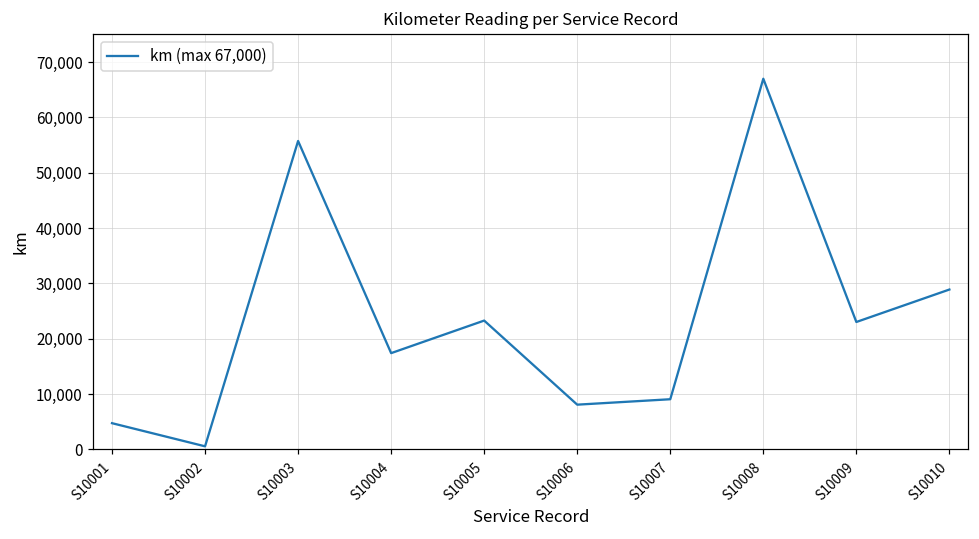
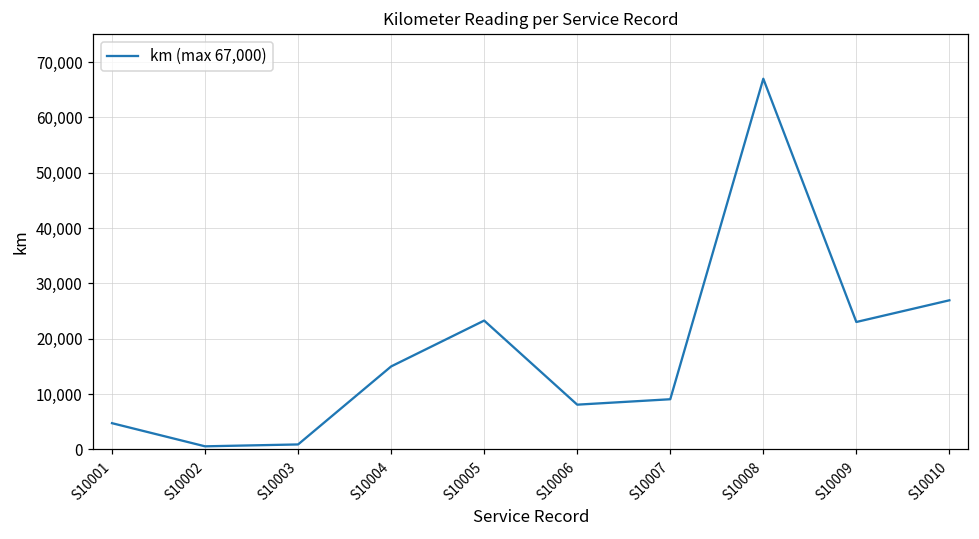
S10003: 56,000 -> 1,000
S10004: 17,000 -> 15,000
S10010: 29,000 -> 27,000
